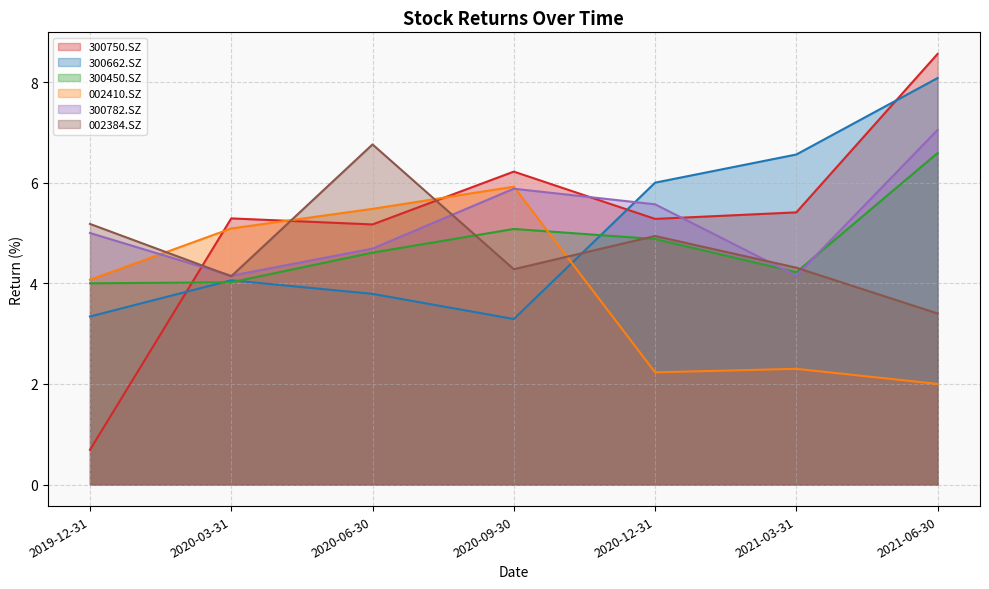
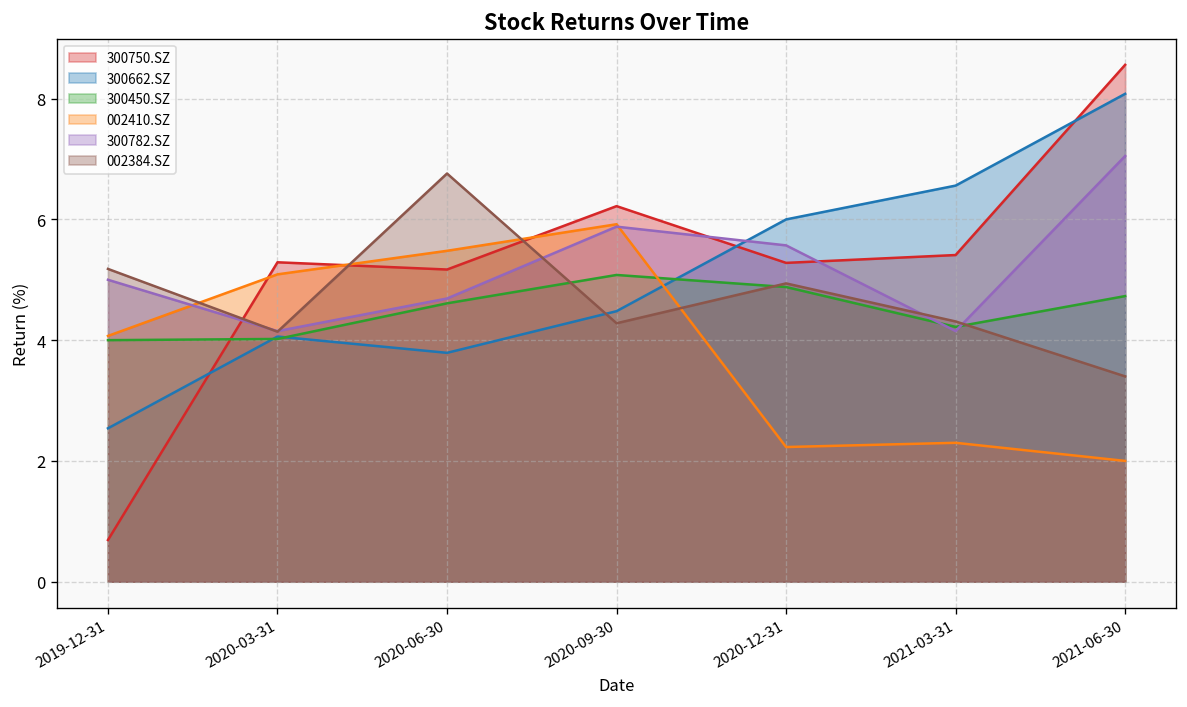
300662.SZ, 2019-12-31: 3.3 -> 2.5
300662.SZ, 2020-09-30: 3.3 -> 4.5
300450.SZ, 2021-06-30: 6.6 -> 4.7
